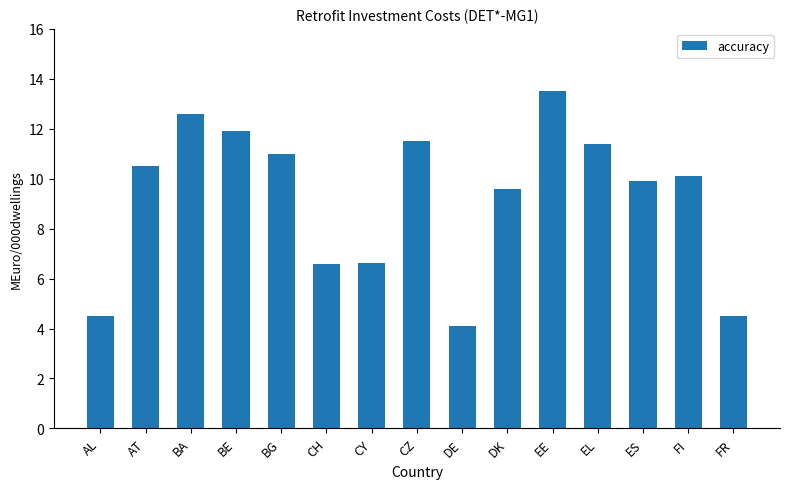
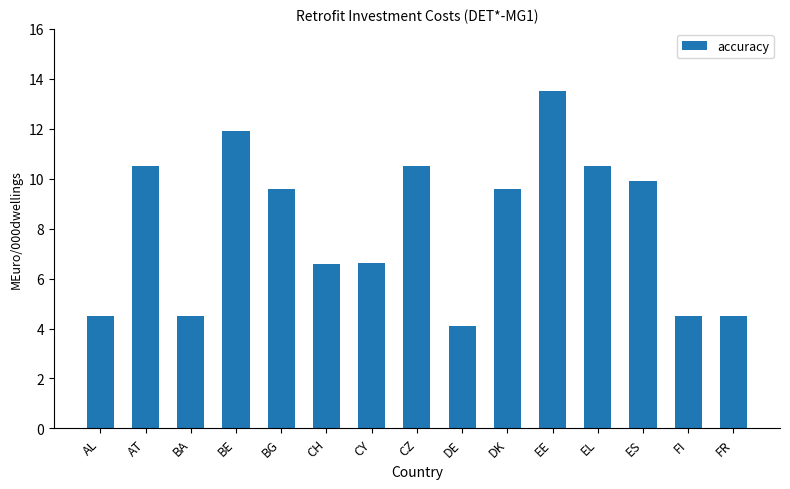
BA: 12.6 -> 4.5
BG: 11.0 -> 9.6
CZ: 11.5 -> 10.5
EL: 11.4 -> 10.5
FI: 10.1 -> 4.5
